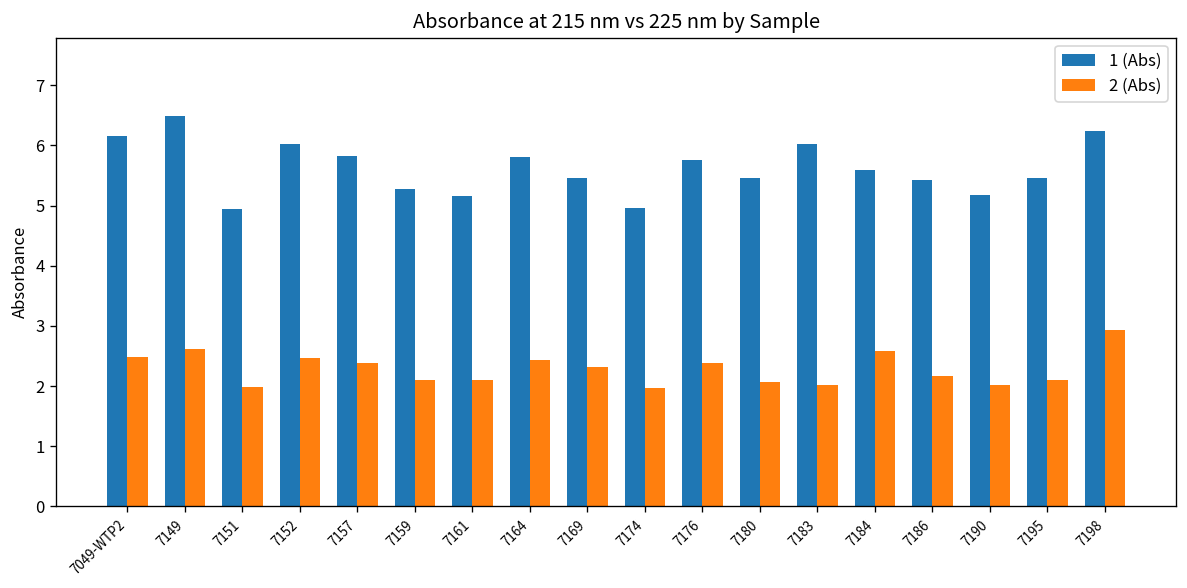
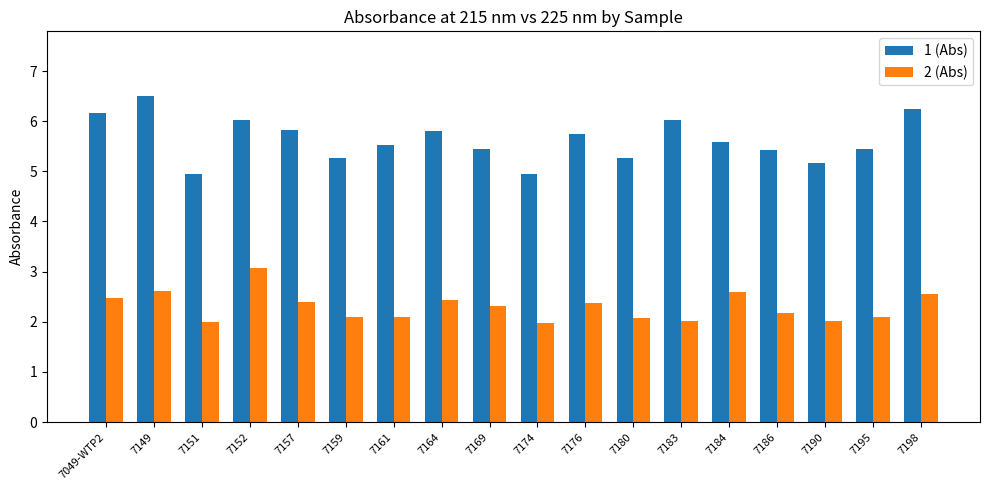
2 (Abs), 7152: 2.5 -> 3.1
1 (Abs), 7161: 5.2 -> 5.5
1 (Abs), 7180: 5.5 -> 5.3
2 (Abs), 7198: 2.9 -> 2.5
